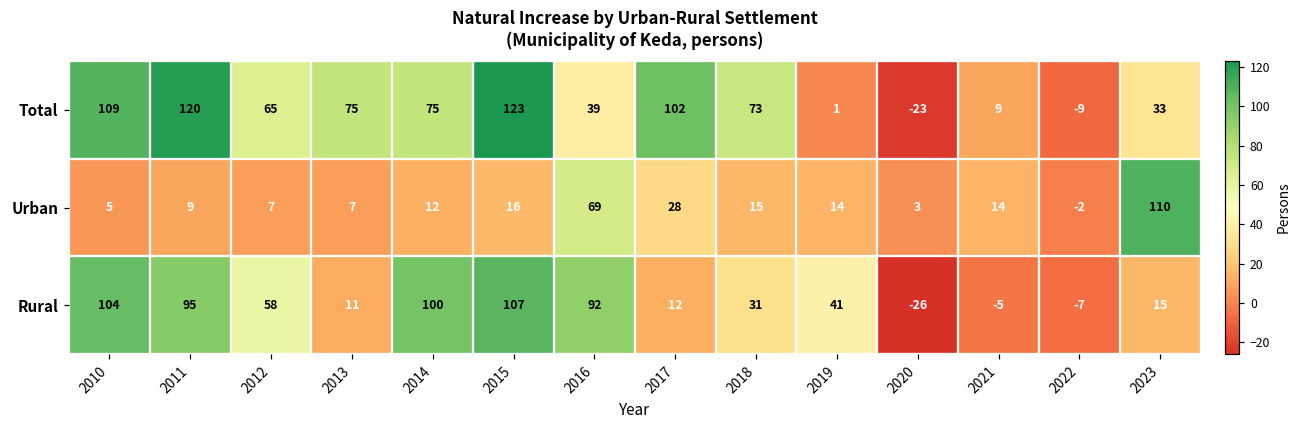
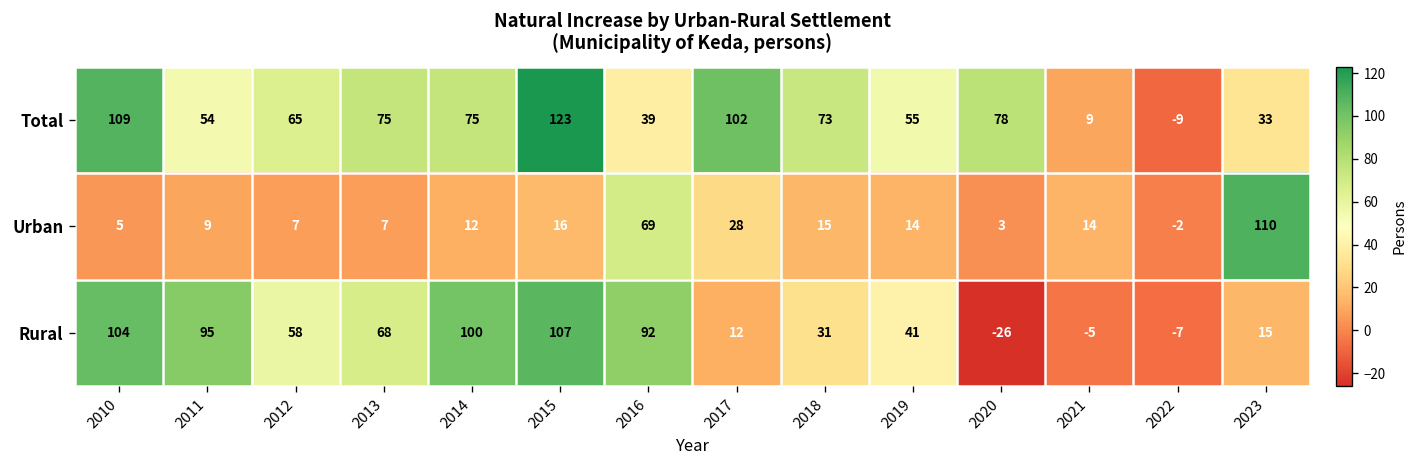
Total, 2011: 120 -> 54
Total, 2019: 1 -> 55
Total, 2020: -23 -> 78
Rural, 2013: 11 -> 68
